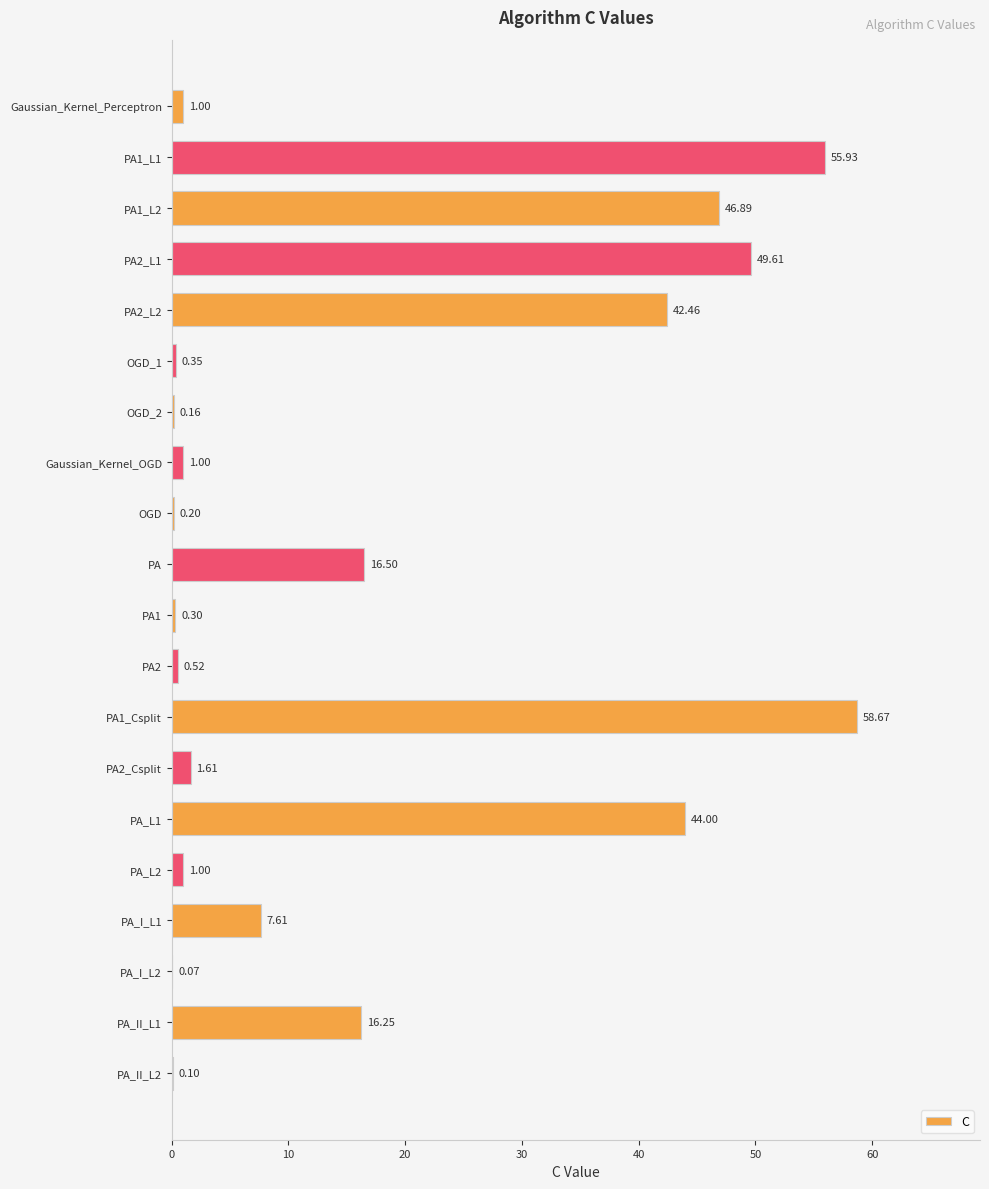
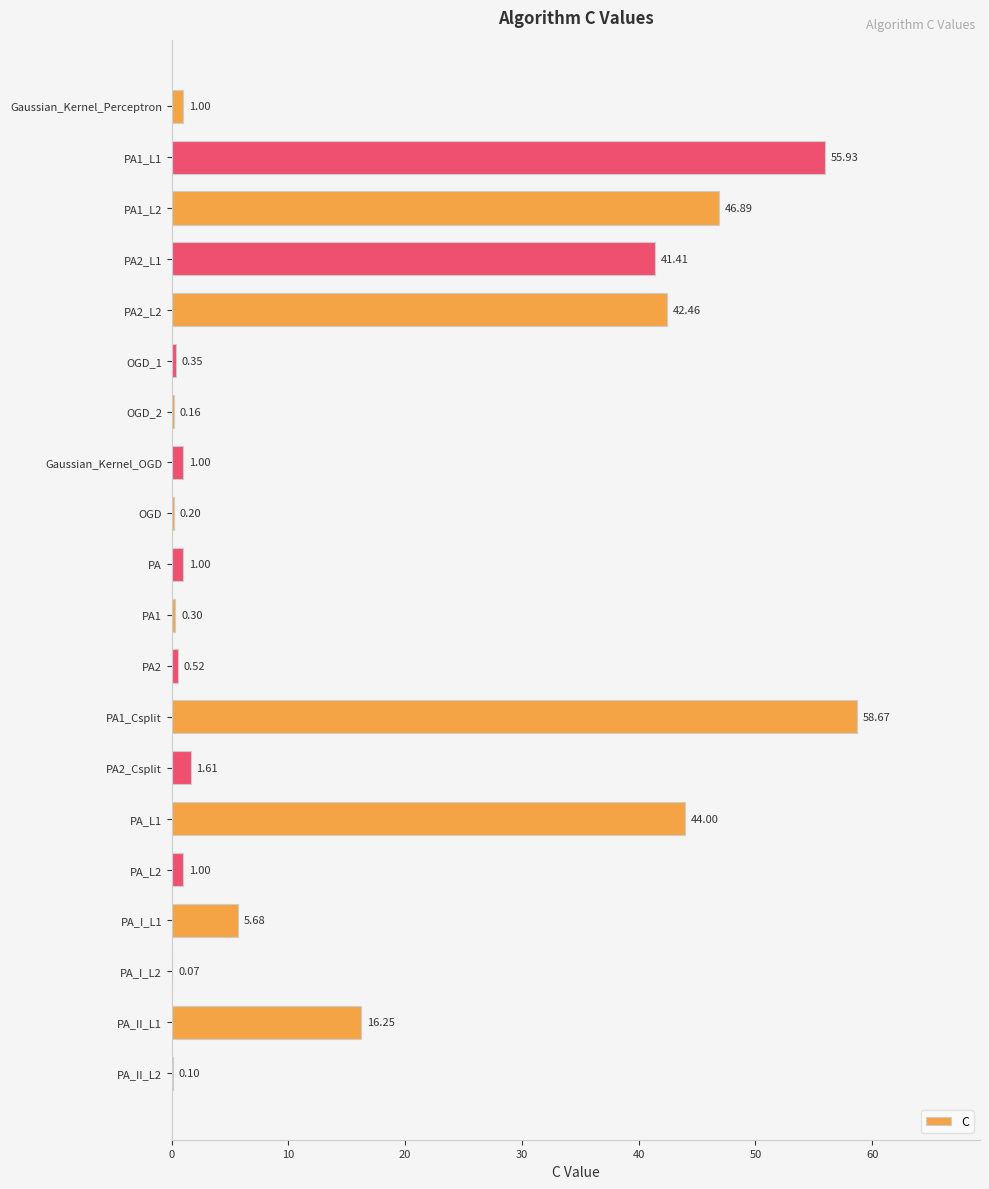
PA2_L1: 49.61 -> 41.41
PA: 16.50 -> 1.00
PA_I_L1: 7.61 -> 5.68
